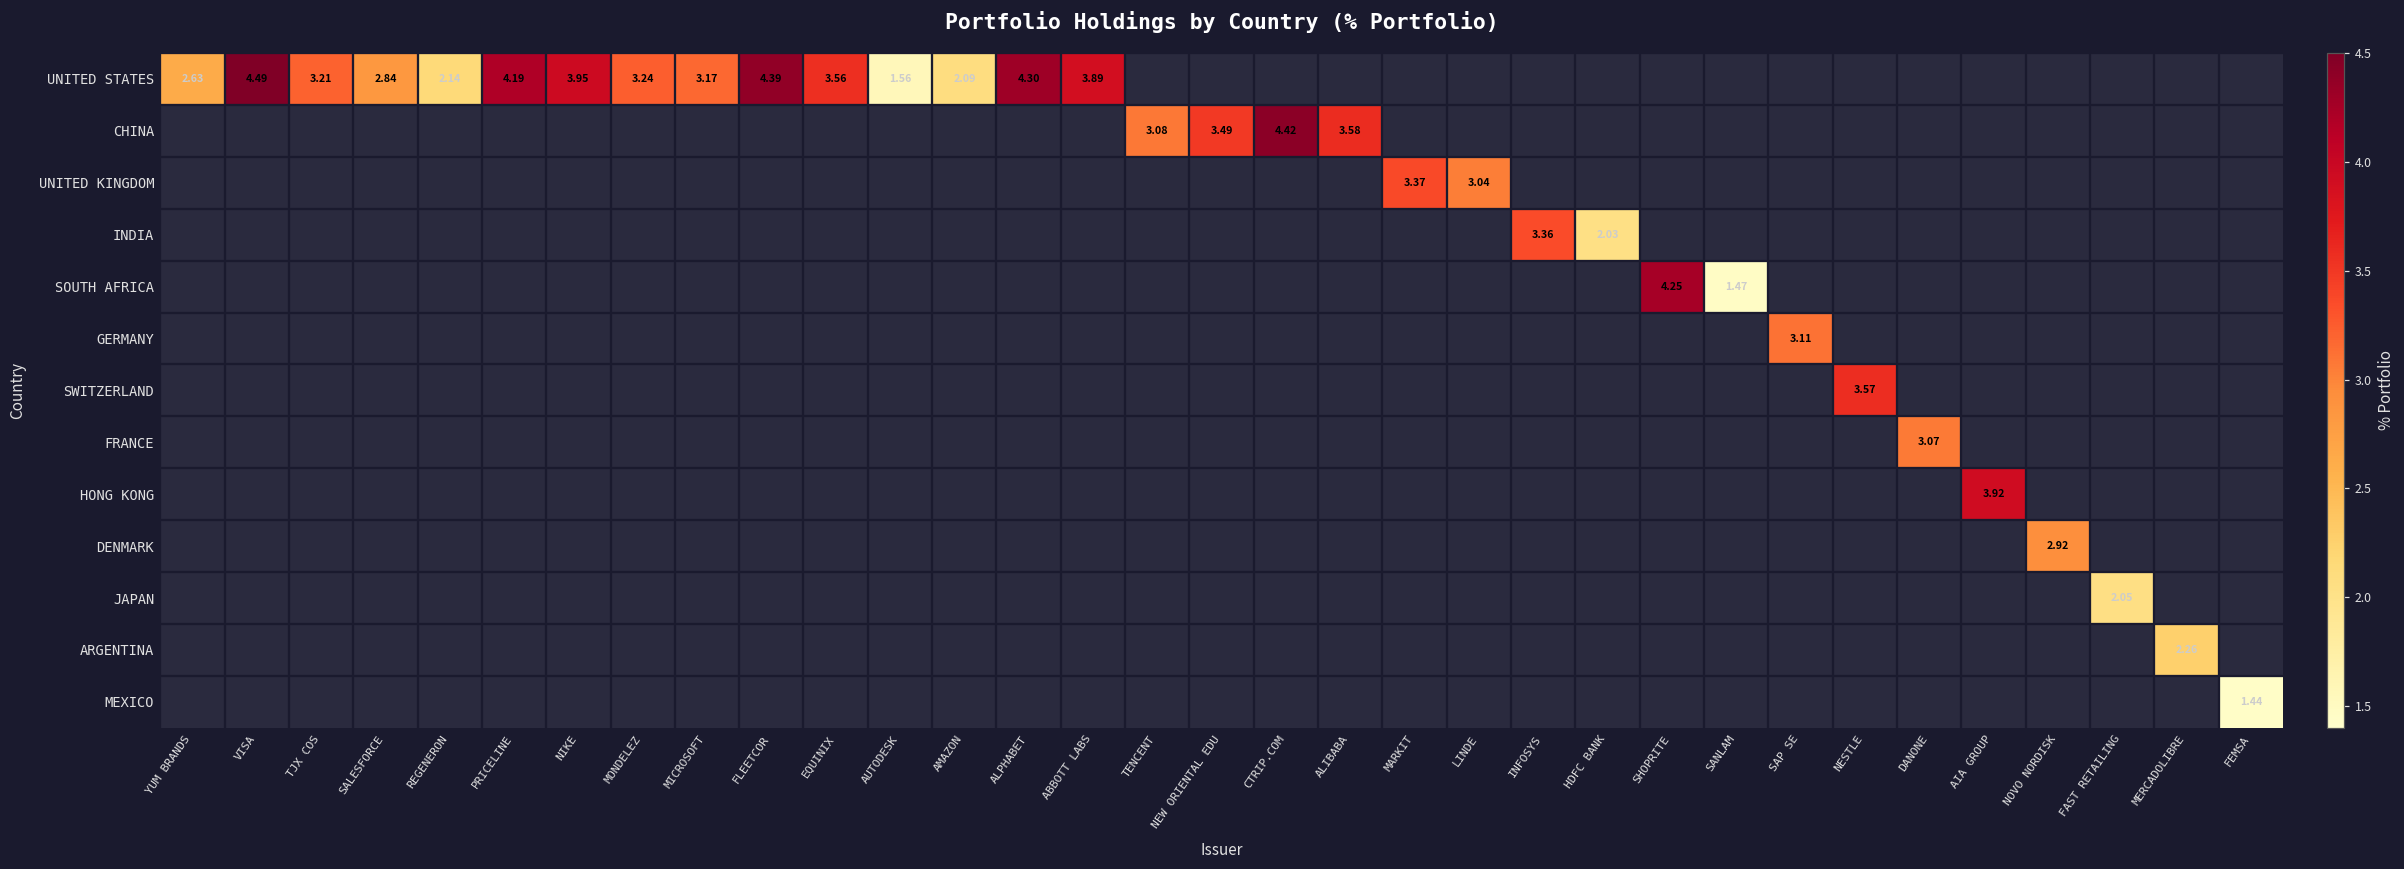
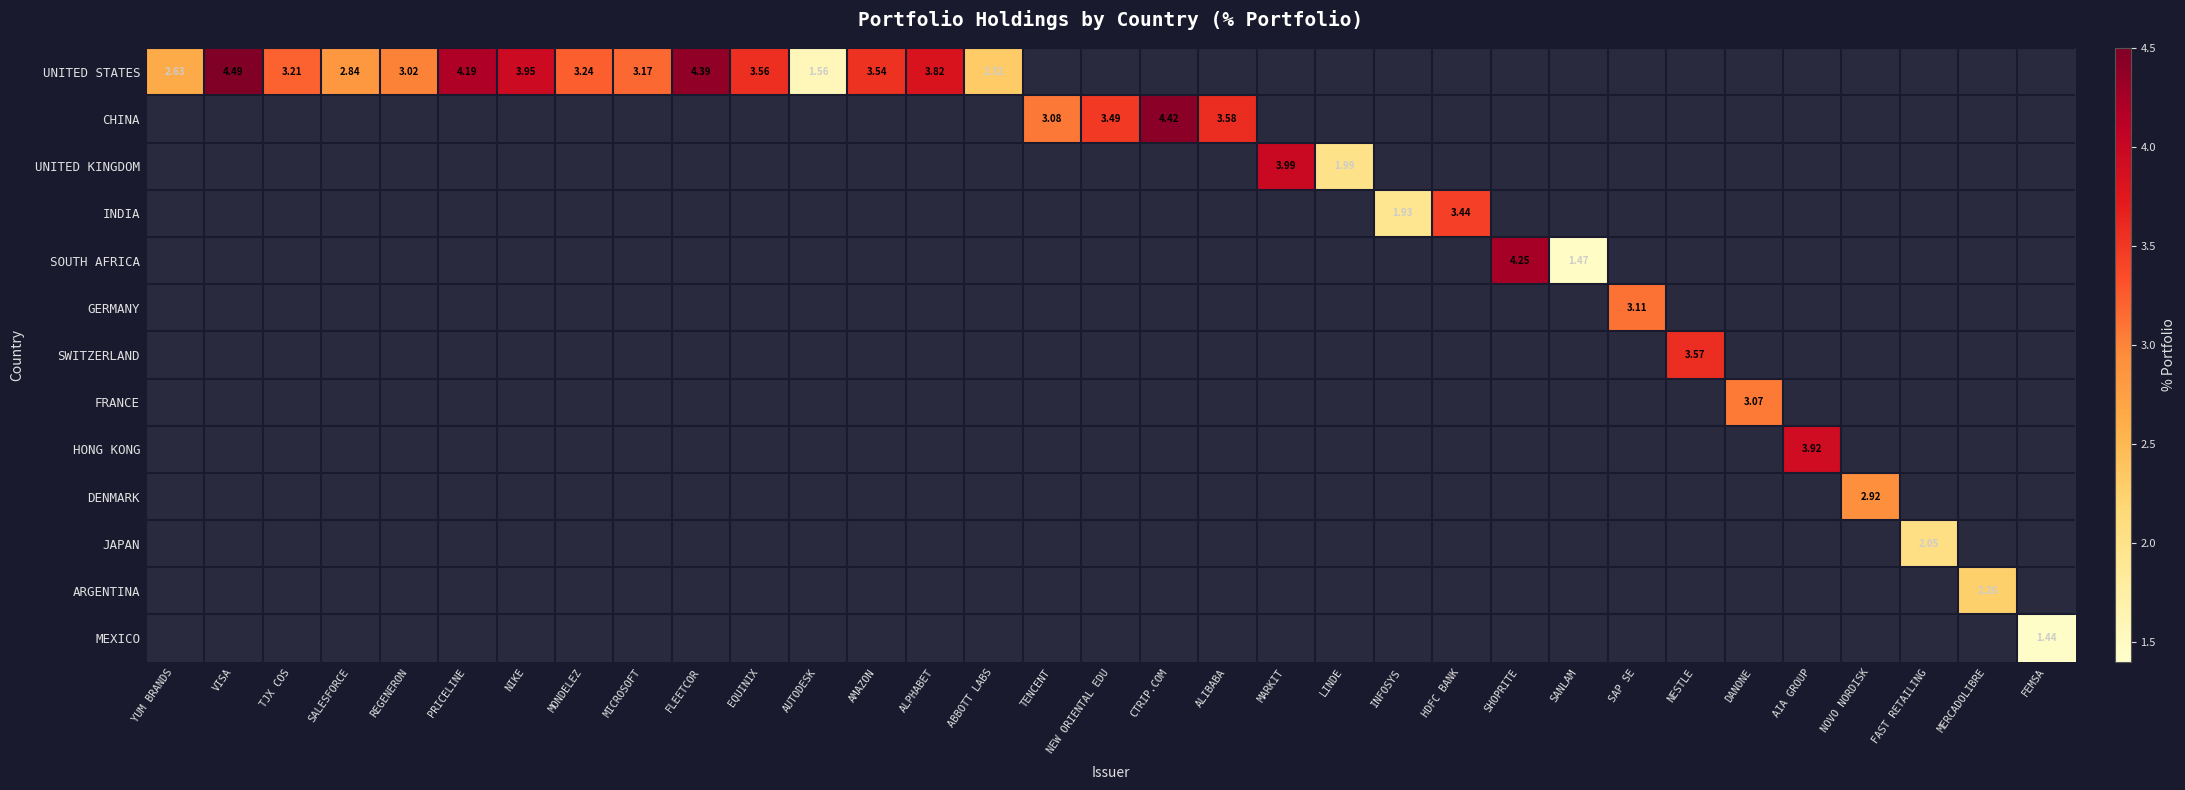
UNITED STATES, REGENERON: 2.14 -> 3.02
UNITED STATES, AMAZON: 2.09 -> 3.54
UNITED STATES, ALPHABET: 4.30 -> 3.82
UNITED STATES, ABBOTT LABS: 3.89 -> 2.32
UNITED KINGDOM, MARKIT: 3.37 -> 3.99
UNITED KINGDOM, LINDE: 3.04 -> 1.99
INDIA, INFOSYS: 3.36 -> 1.93
INDIA, HDFC BANK: 2.03 -> 3.44
